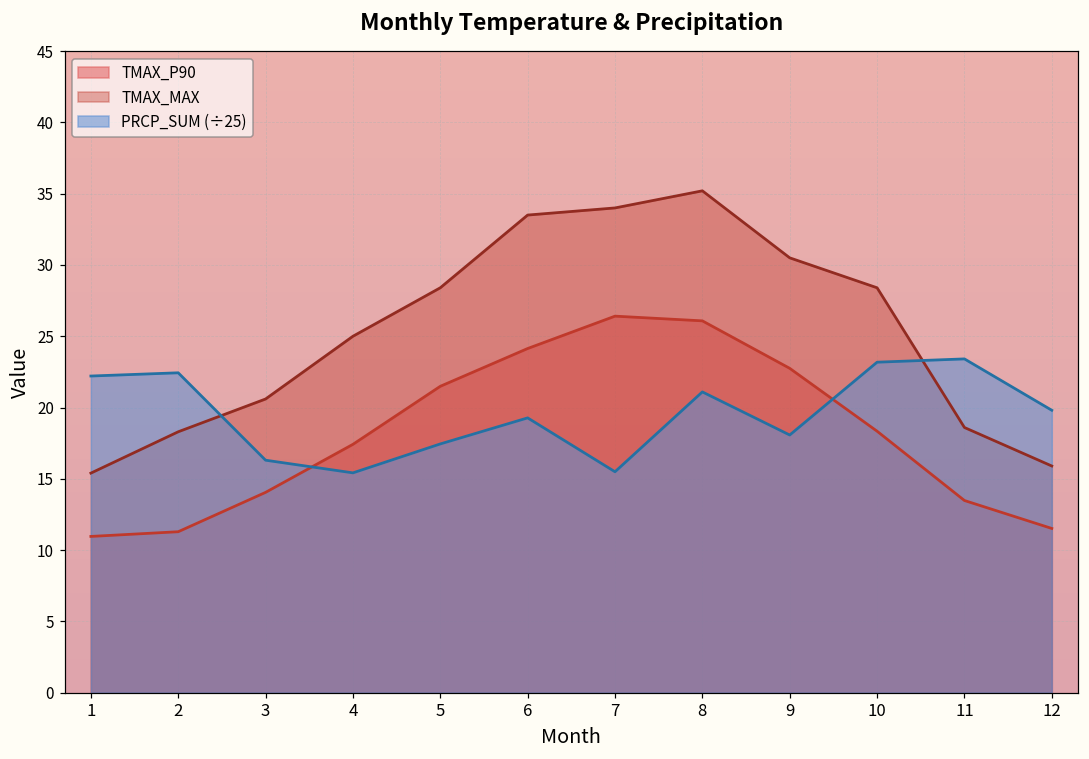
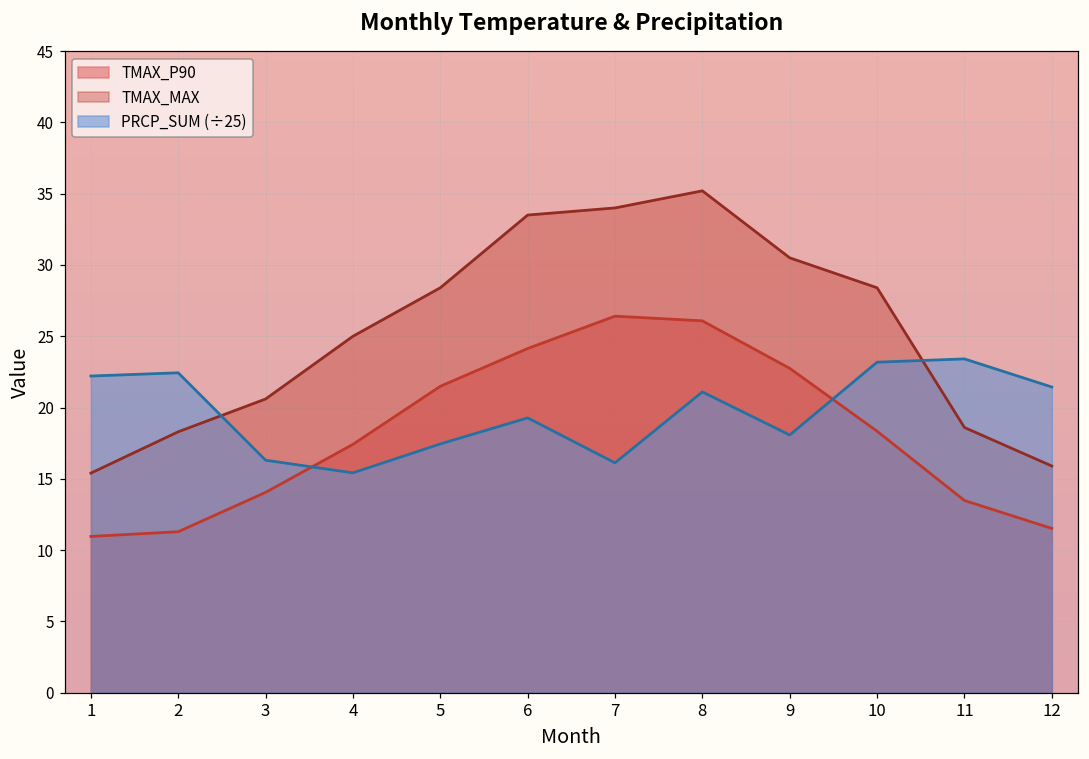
PRCP_SUM (÷25), 7: 15.5 -> 16.1
PRCP_SUM (÷25), 12: 19.8 -> 21.4
